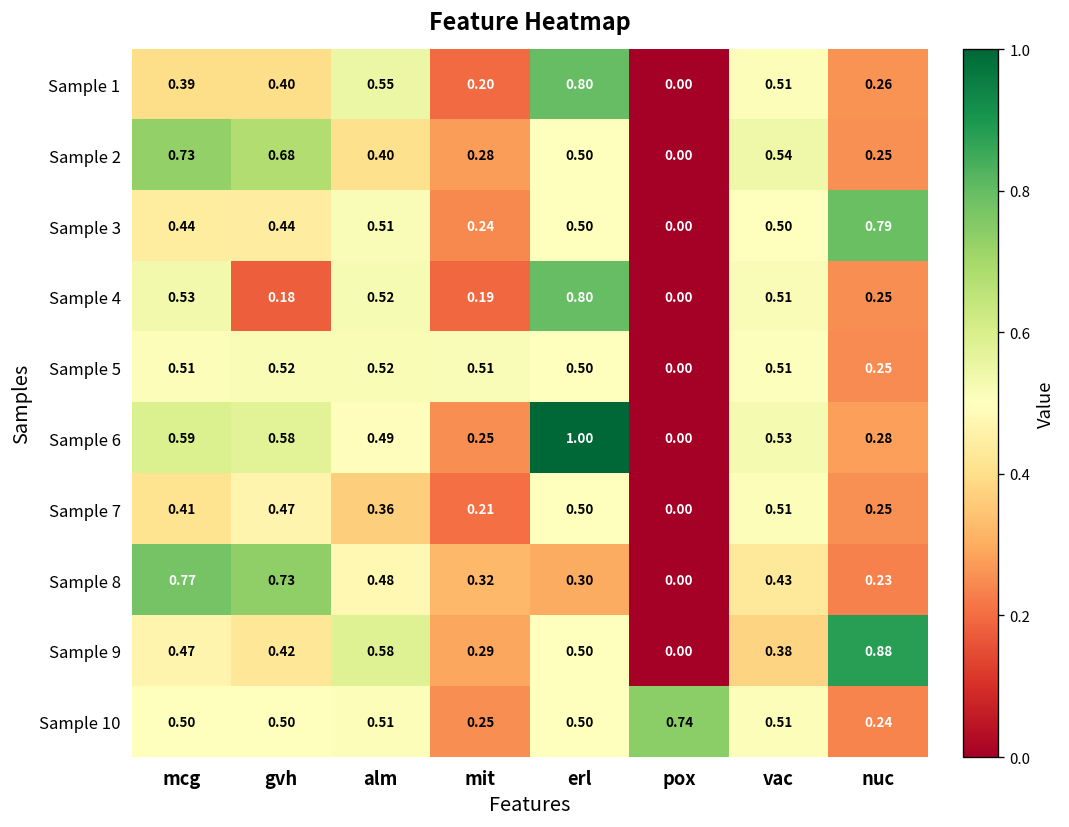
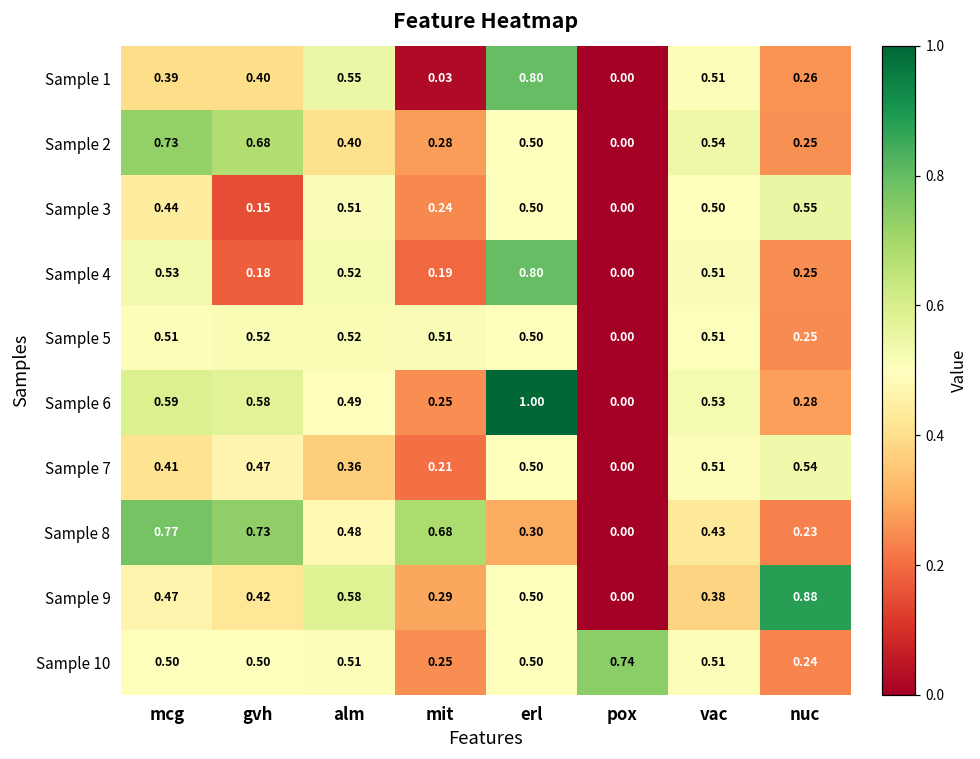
Sample 1, mit: 0.20 -> 0.03
Sample 3, gvh: 0.44 -> 0.15
Sample 3, nuc: 0.79 -> 0.55
Sample 7, nuc: 0.25 -> 0.54
Sample 8, mit: 0.32 -> 0.68
